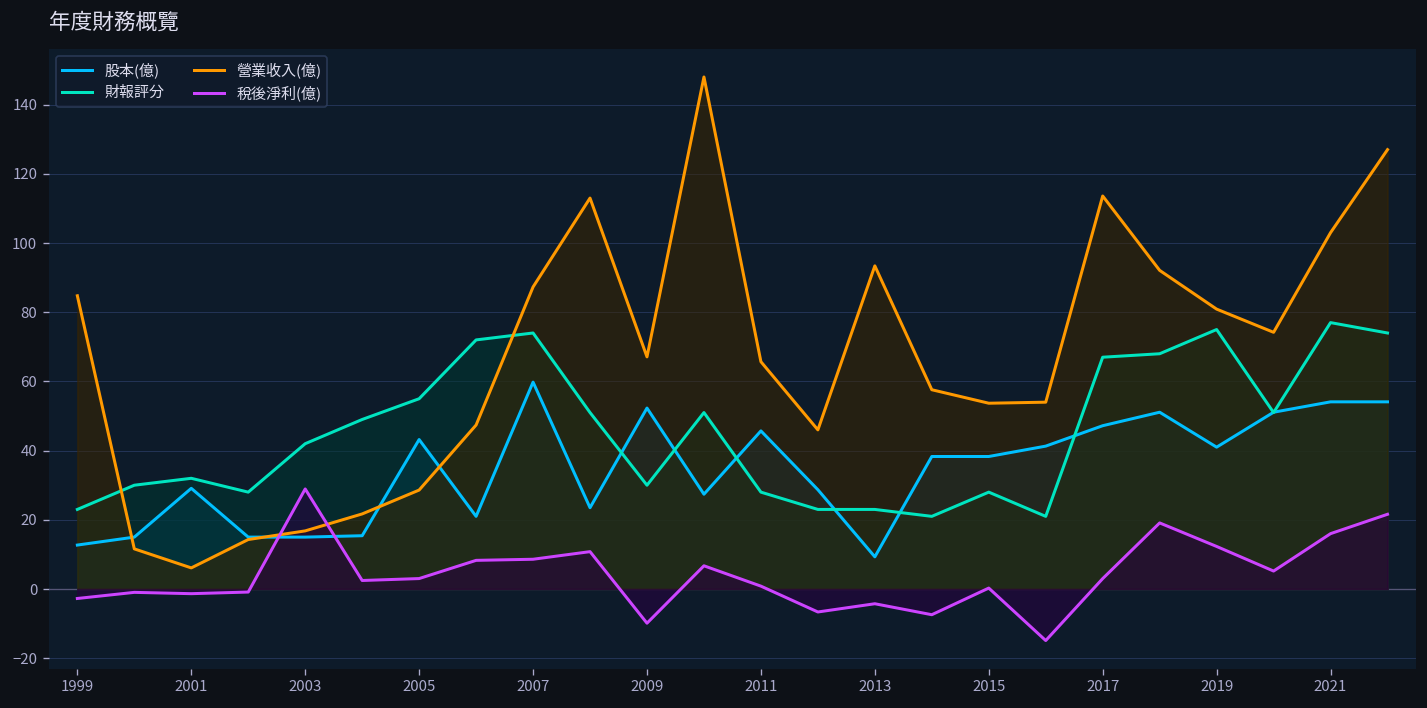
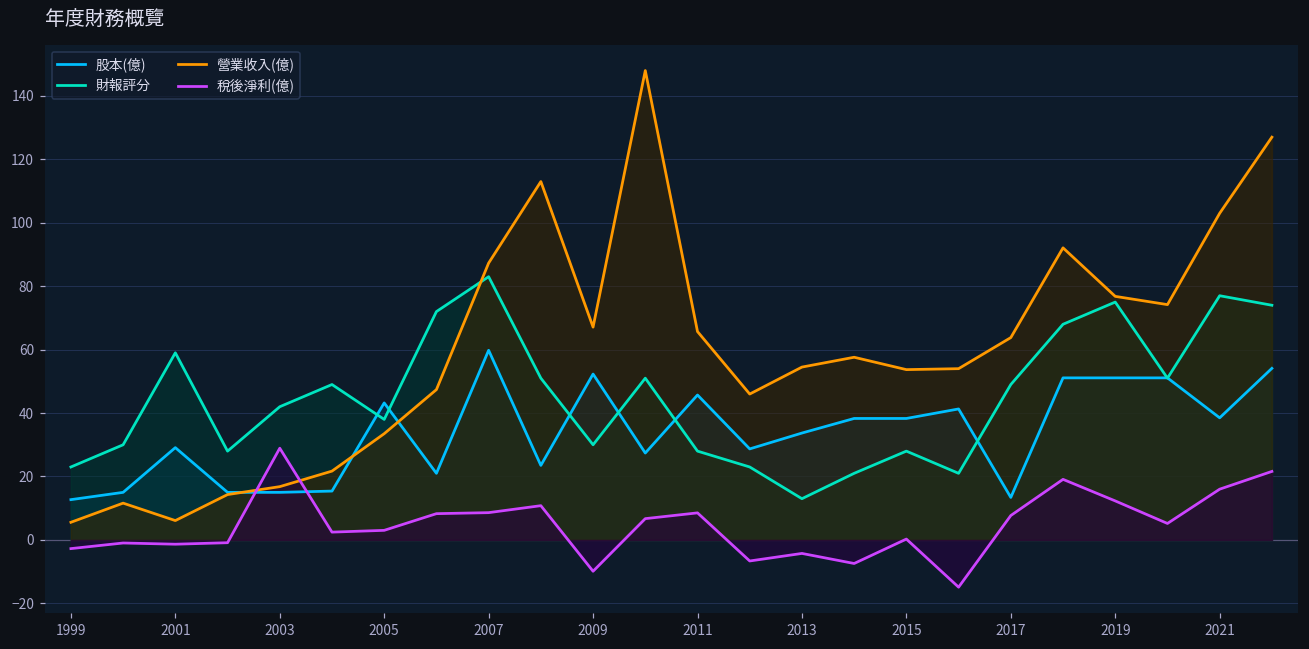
營業收入(億), 1999: 85 -> 6
財報評分, 2001: 32 -> 59
財報評分, 2005: 55 -> 38
營業收入(億), 2005: 29 -> 34
財報評分, 2007: 74 -> 83
稅後淨利(億), 2011: 1 -> 9
股本(億), 2013: 9 -> 34
財報評分, 2013: 23 -> 13
營業收入(億), 2013: 93 -> 55
股本(億), 2017: 47 -> 13
財報評分, 2017: 67 -> 49
營業收入(億), 2017: 114 -> 64
稅後淨利(億), 2017: 3 -> 8
股本(億), 2019: 41 -> 51
營業收入(億), 2019: 81 -> 77
股本(億), 2021: 54 -> 39
